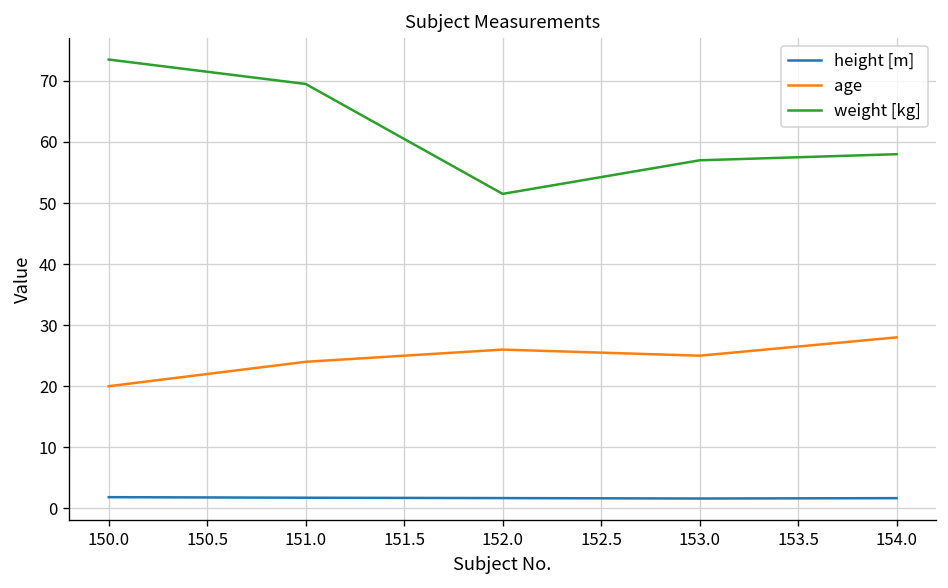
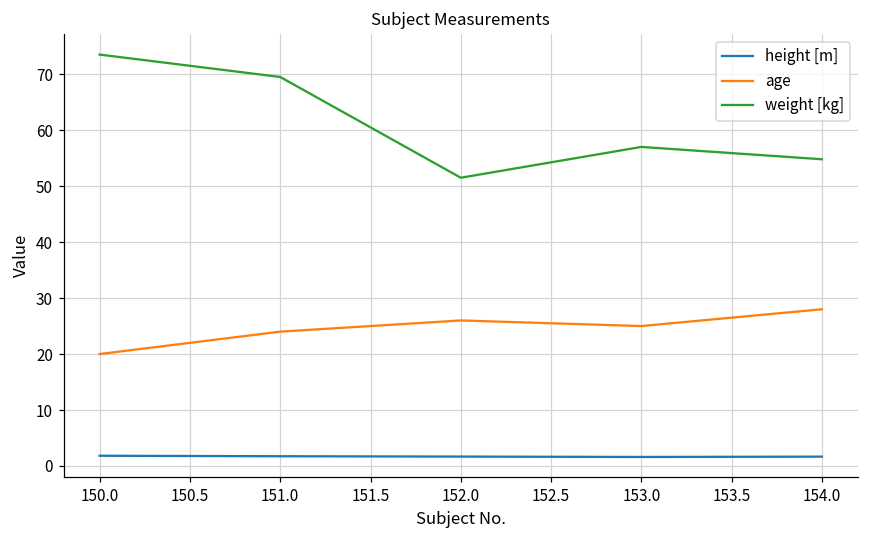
weight [kg], 154.0: 58 -> 55
